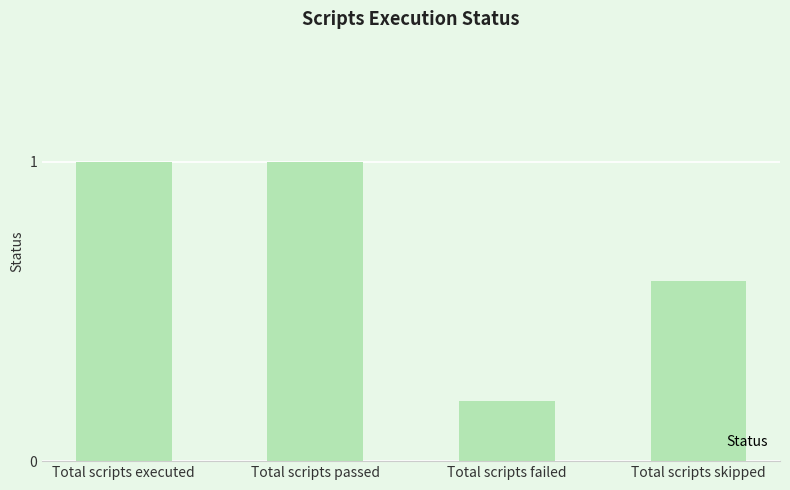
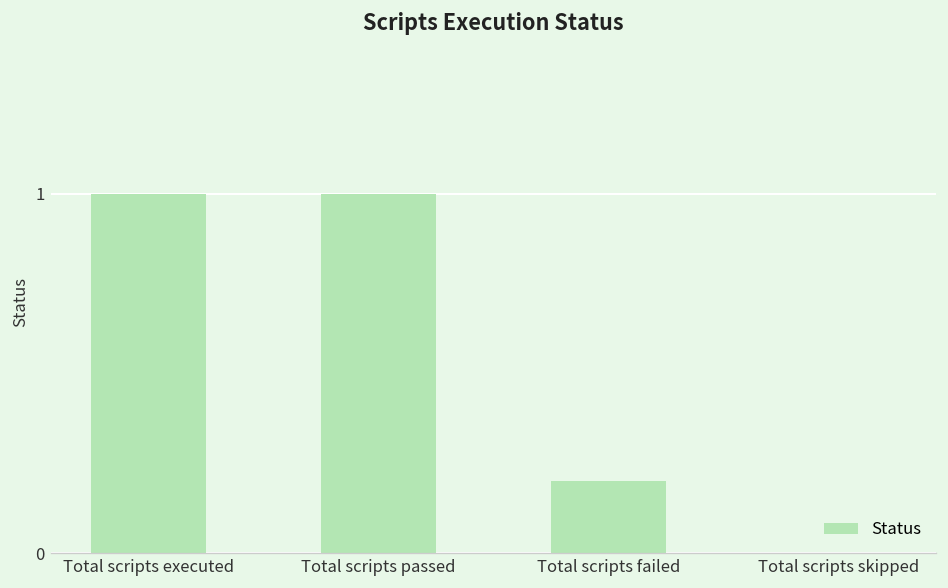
Total scripts skipped: 0.6 -> 0.0
